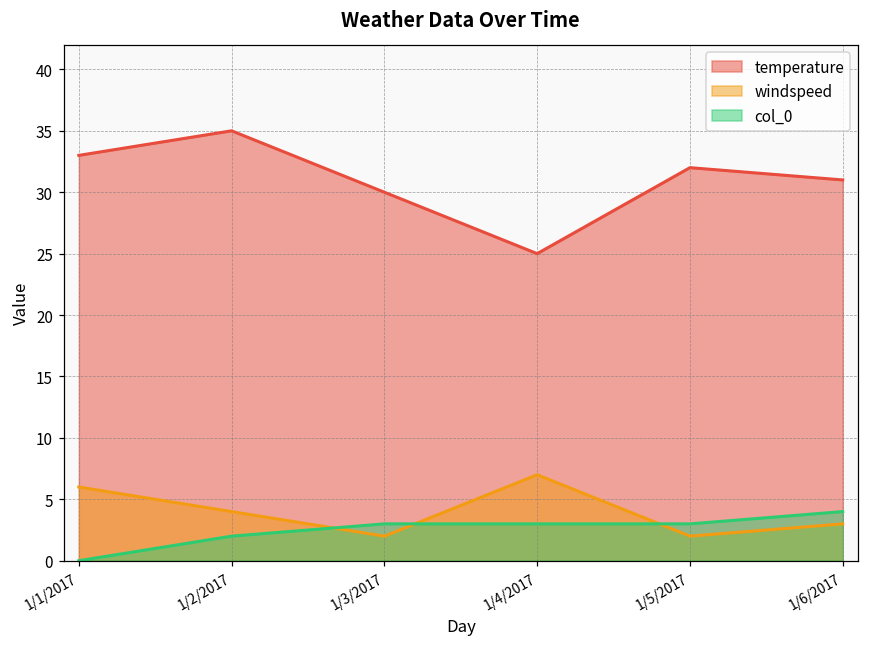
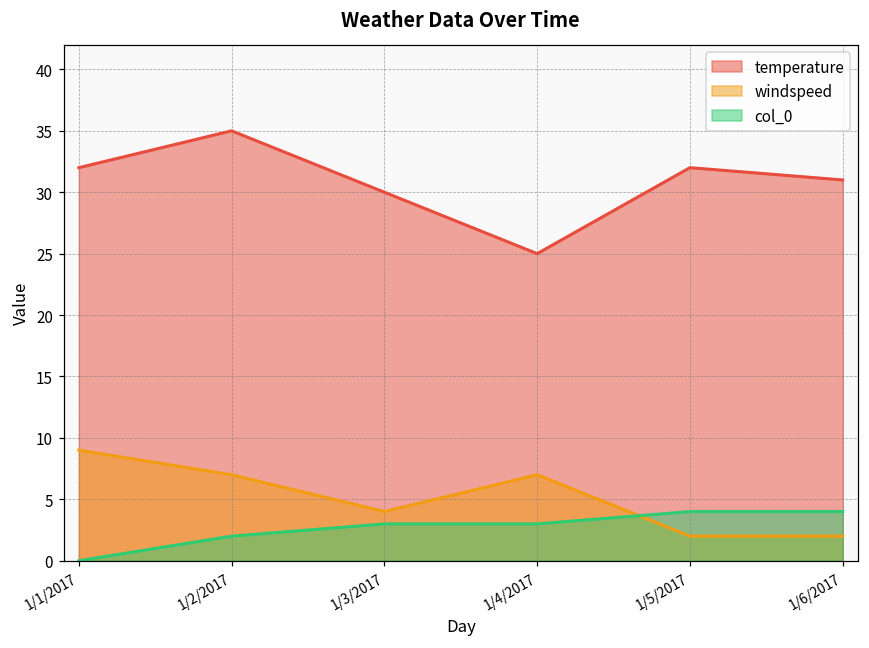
temperature, 1/1/2017: 33 -> 32
windspeed, 1/1/2017: 6 -> 9
windspeed, 1/2/2017: 4 -> 7
windspeed, 1/3/2017: 2 -> 4
col_0, 1/5/2017: 3 -> 4
windspeed, 1/6/2017: 3 -> 2
